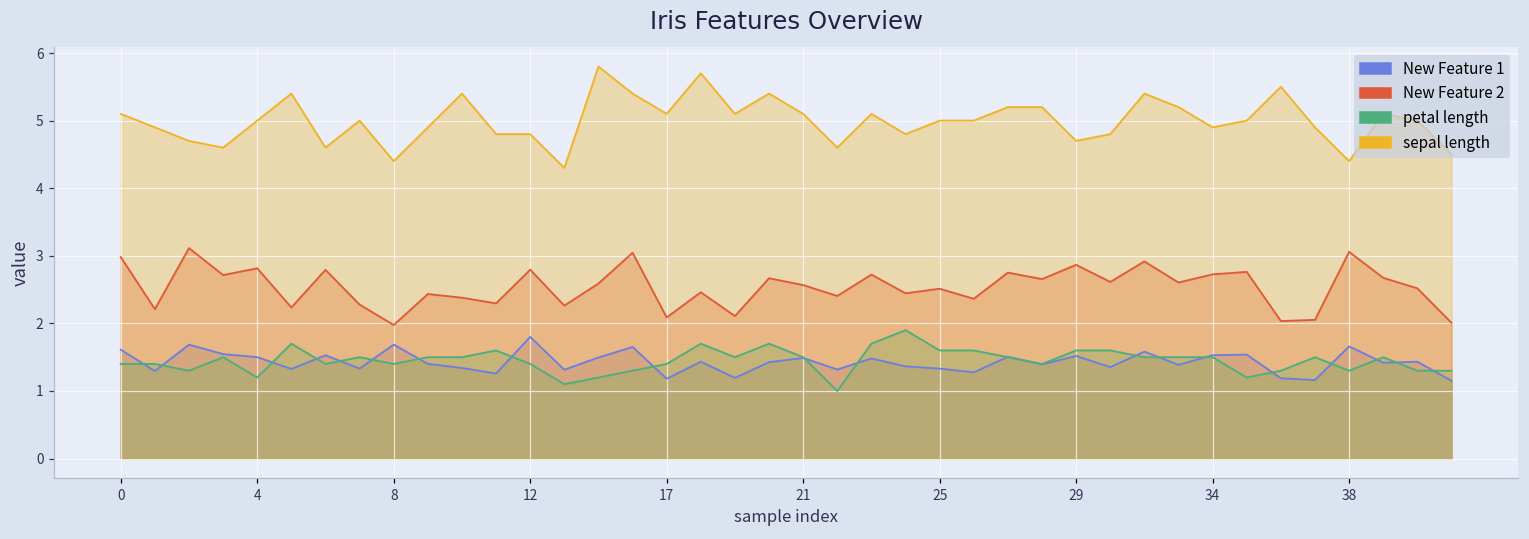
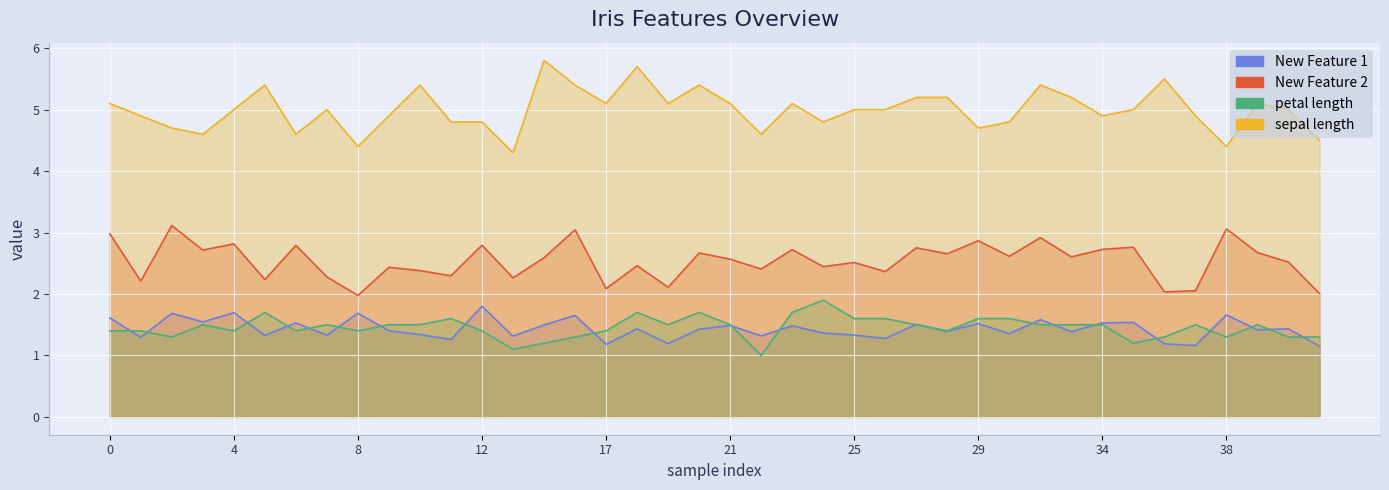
New Feature 1, 4: 1.5 -> 1.7
petal length, 4: 1.2 -> 1.4
